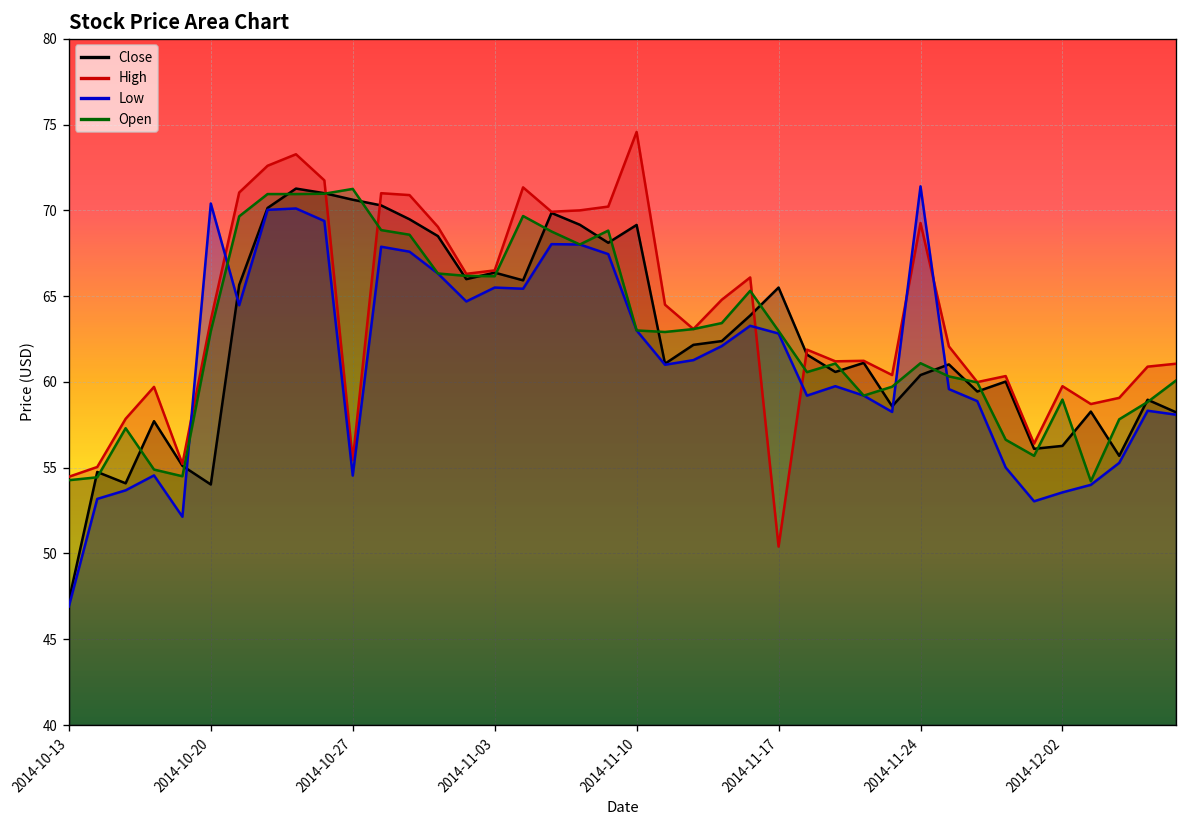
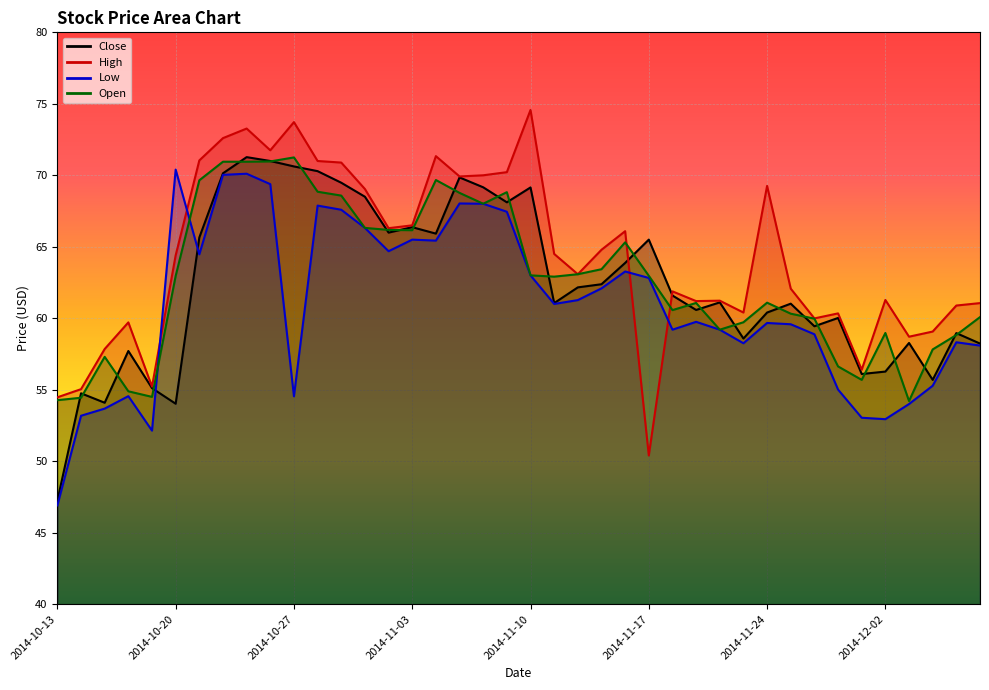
High, 2014-10-20: 63.6 -> 64.4
High, 2014-10-27: 55.4 -> 73.7
Low, 2014-11-24: 71.4 -> 59.7
High, 2014-12-02: 59.8 -> 61.3
Low, 2014-12-02: 53.6 -> 52.9
